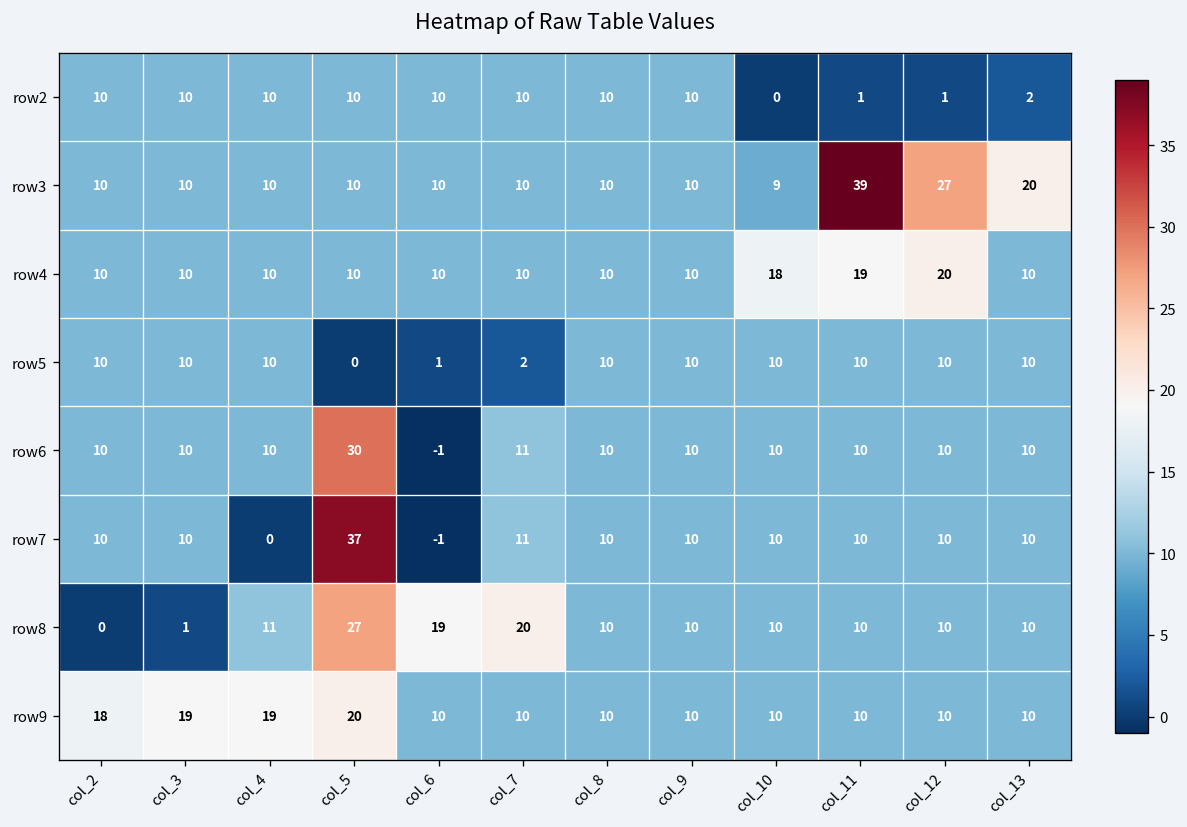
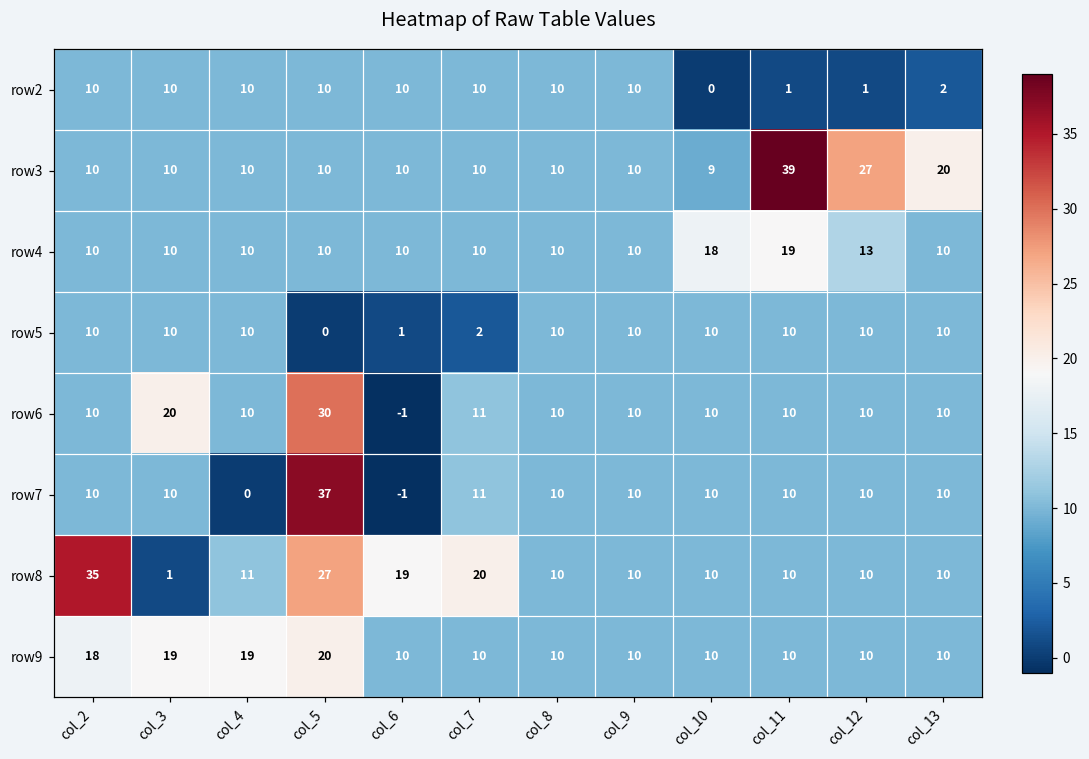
row4, col_12: 20 -> 13
row6, col_3: 10 -> 20
row8, col_2: 0 -> 35
